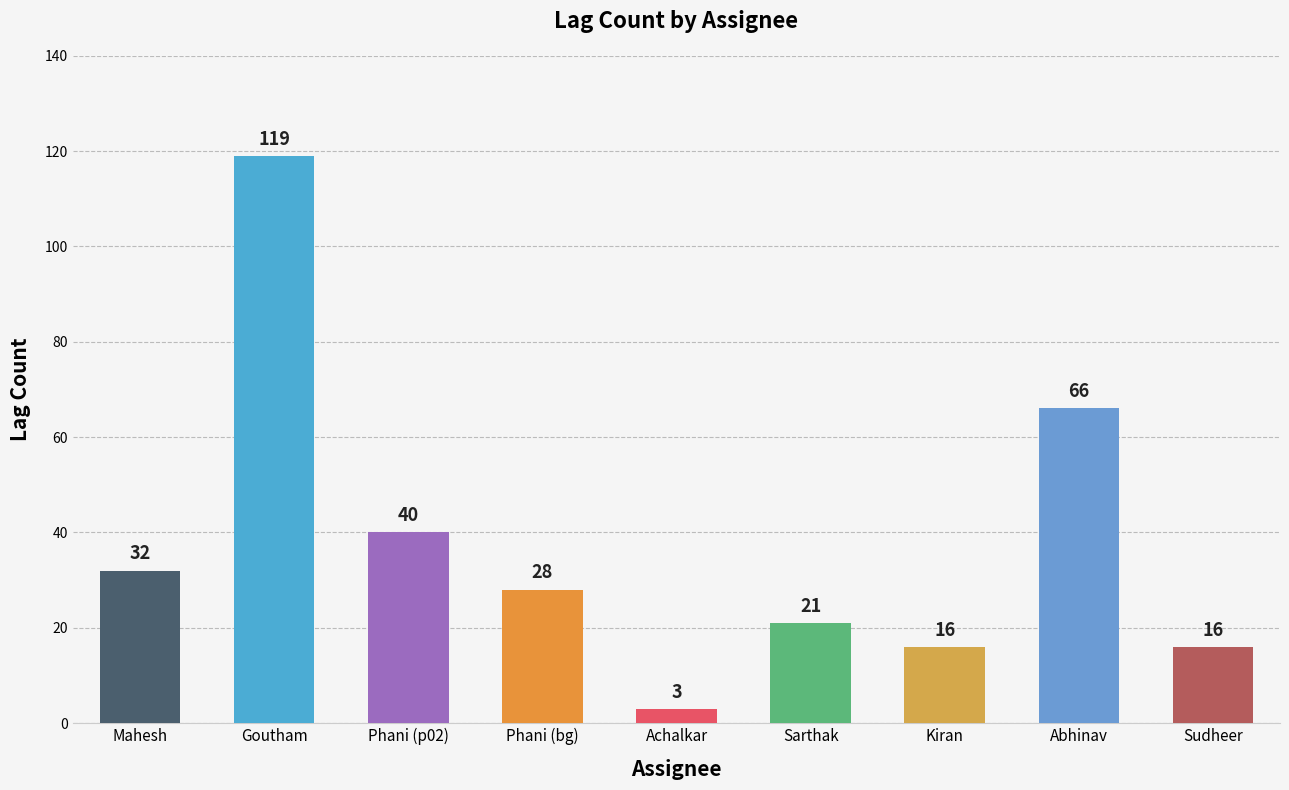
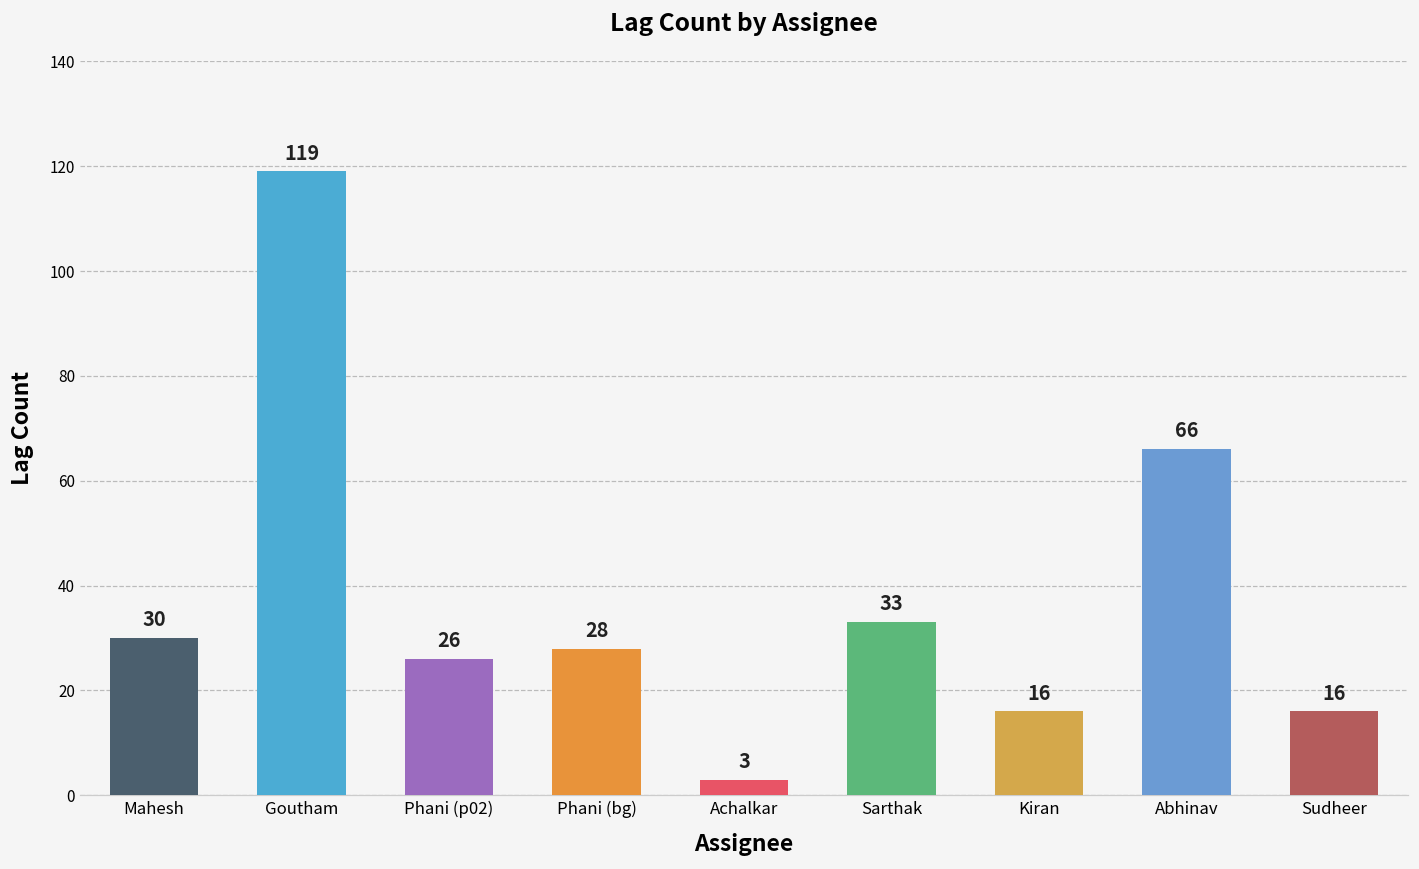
Mahesh: 32 -> 30
Phani (p02): 40 -> 26
Sarthak: 21 -> 33
